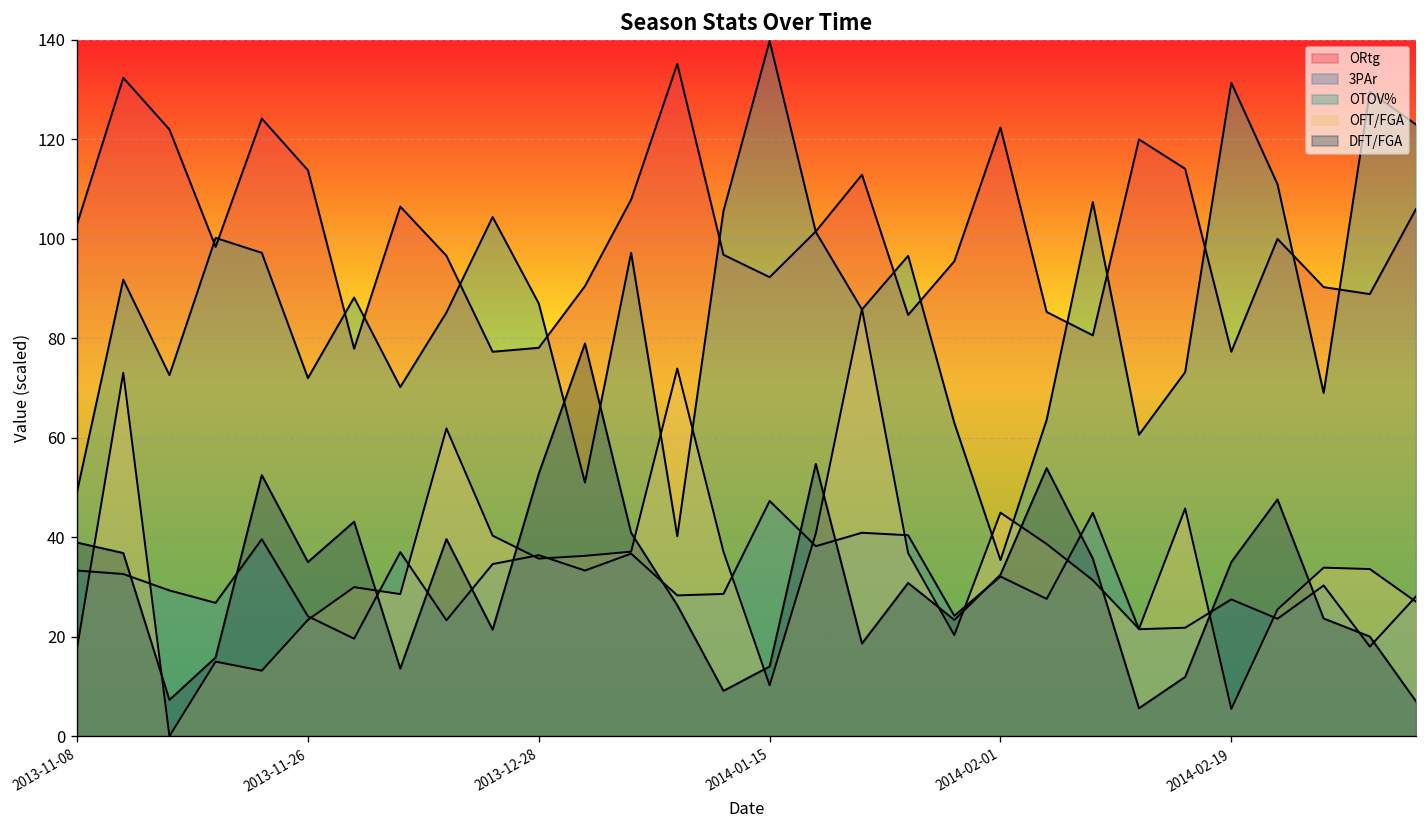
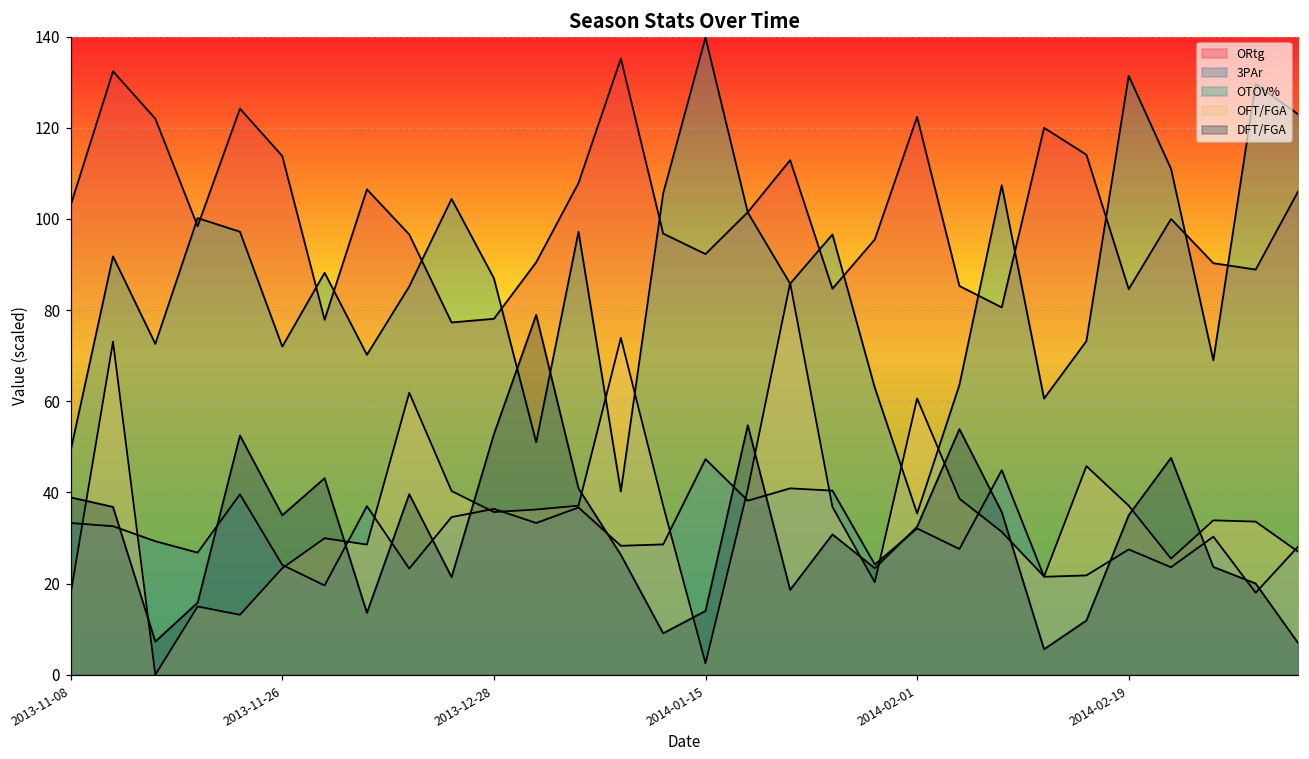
OFT/FGA, 2014-01-15: 10 -> 3
OFT/FGA, 2014-02-01: 45 -> 61
ORtg, 2014-02-19: 77 -> 85
OFT/FGA, 2014-02-19: 5 -> 37
